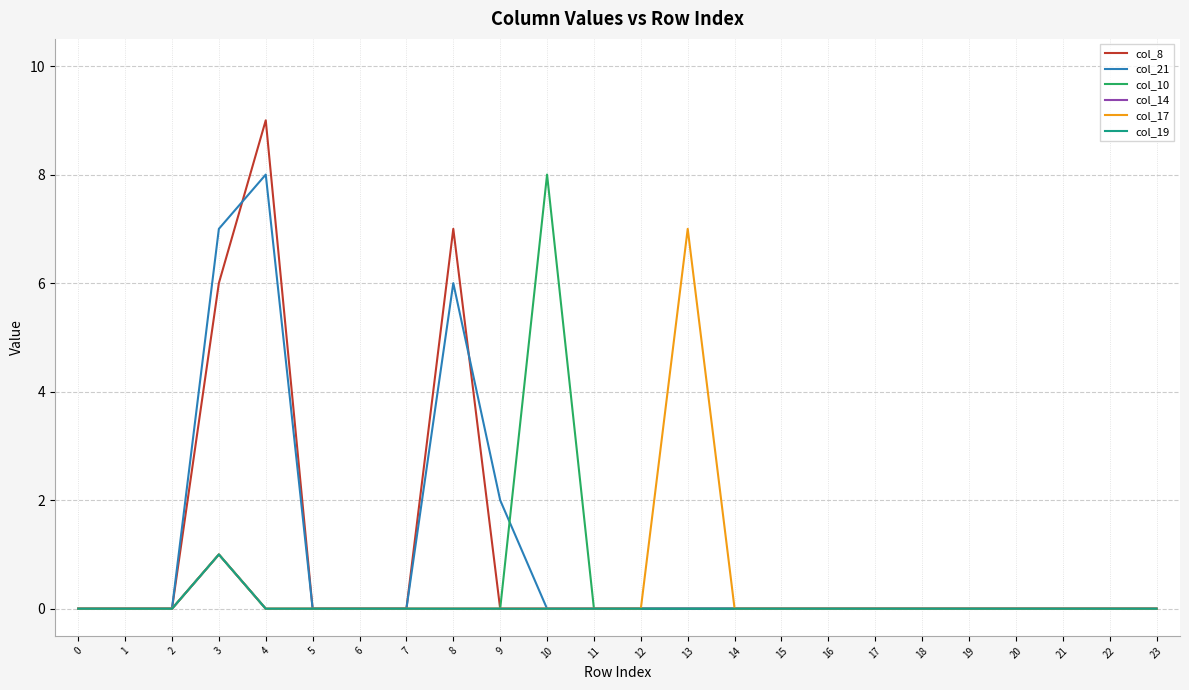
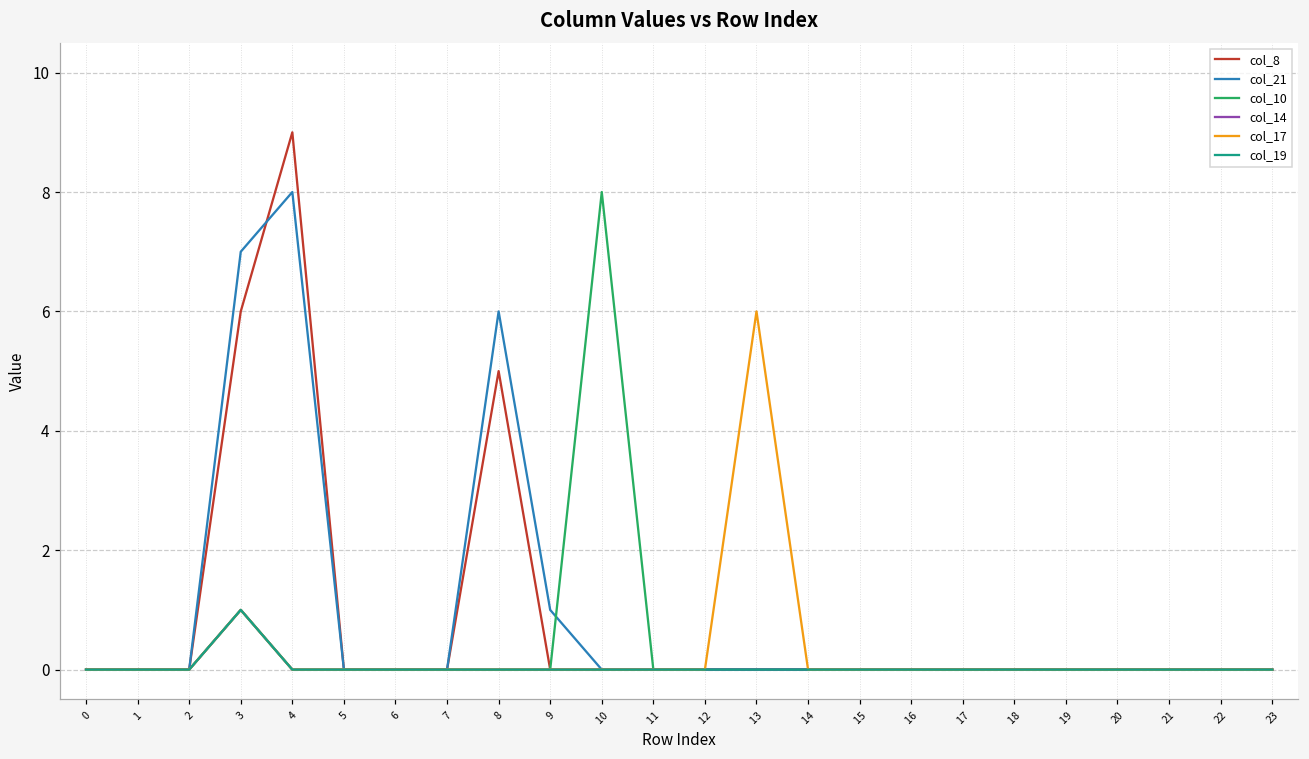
col_8, 8: 7 -> 5
col_21, 9: 2 -> 1
col_17, 13: 7 -> 6
